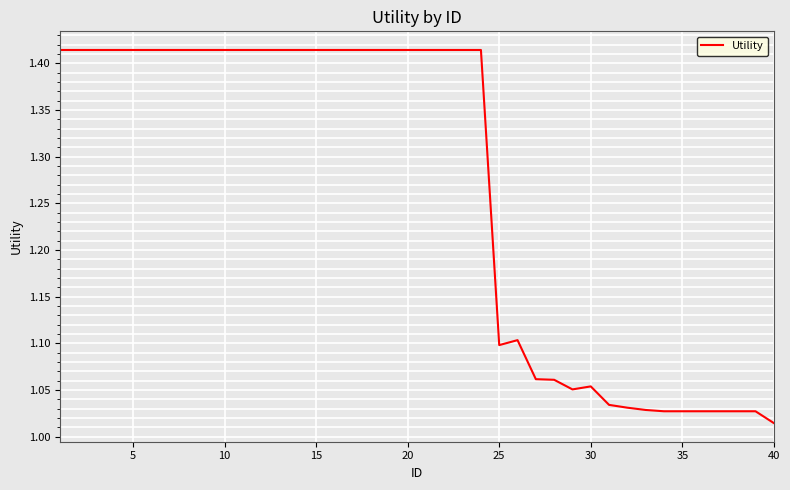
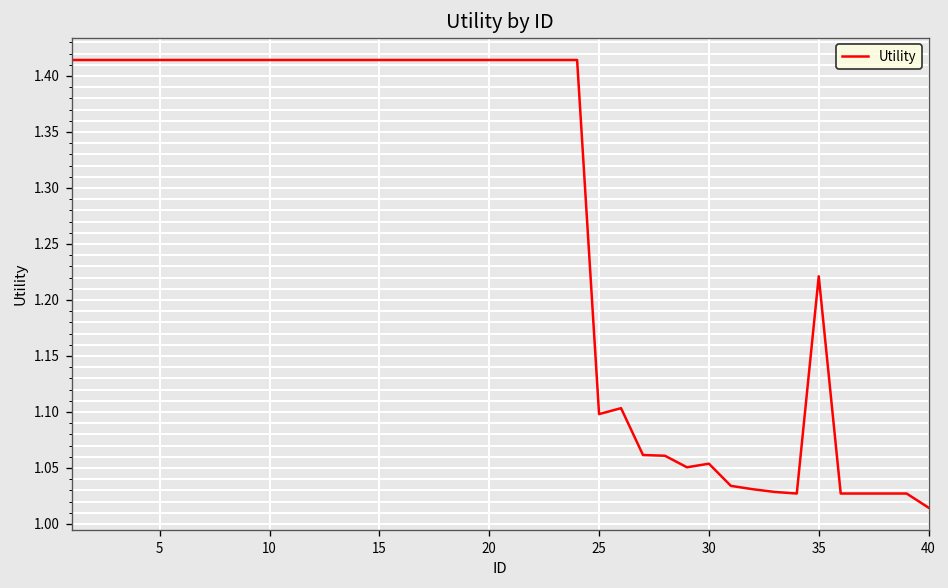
35: 1.03 -> 1.22
